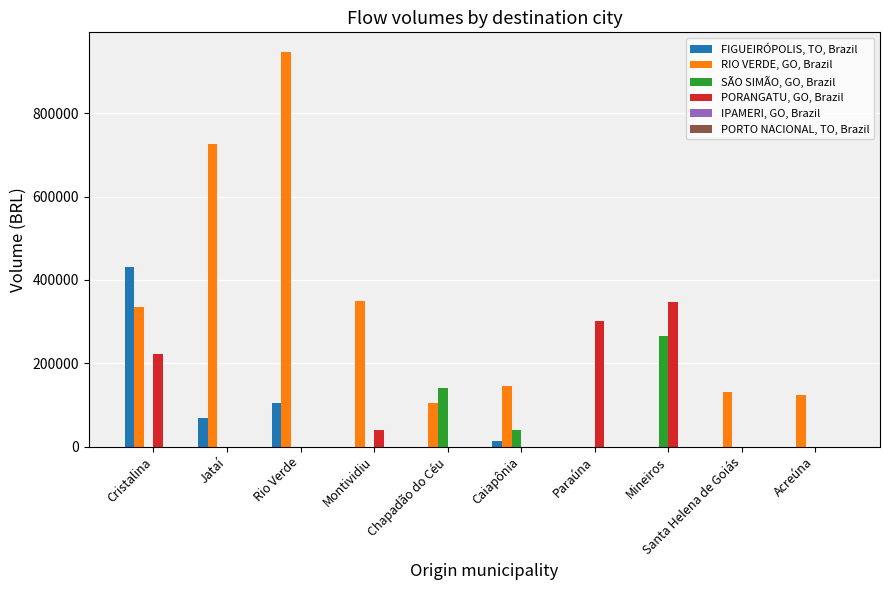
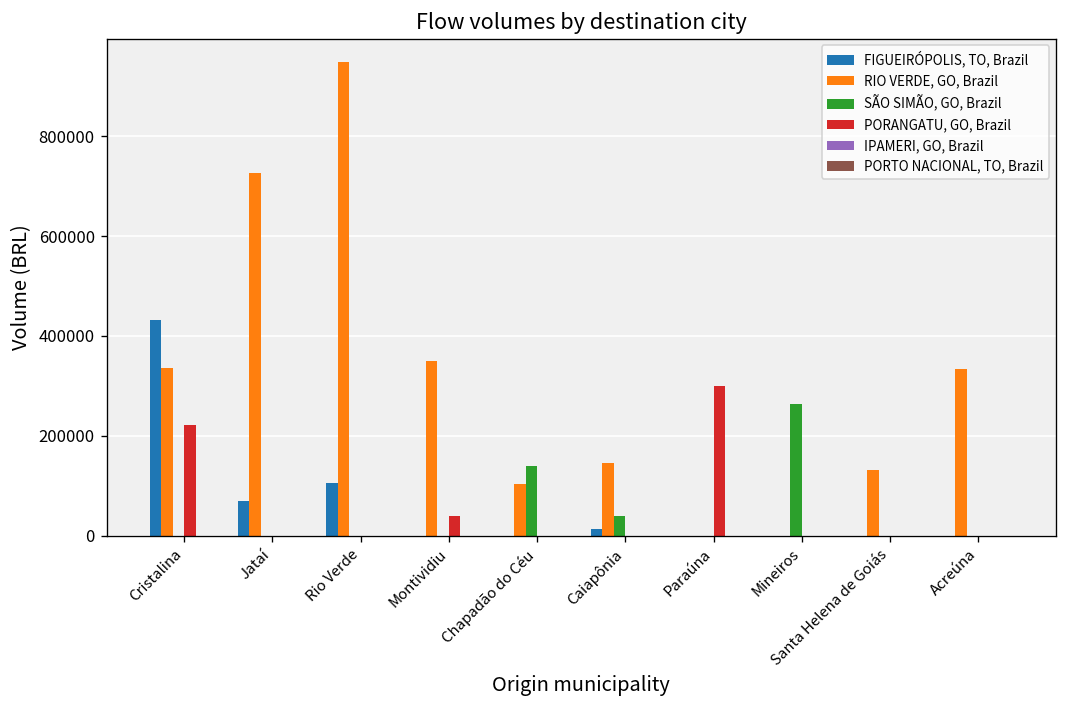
PORANGATU, GO, Brazil, Mineiros: 350000 -> 0
RIO VERDE, GO, Brazil, Acreúna: 120000 -> 330000
